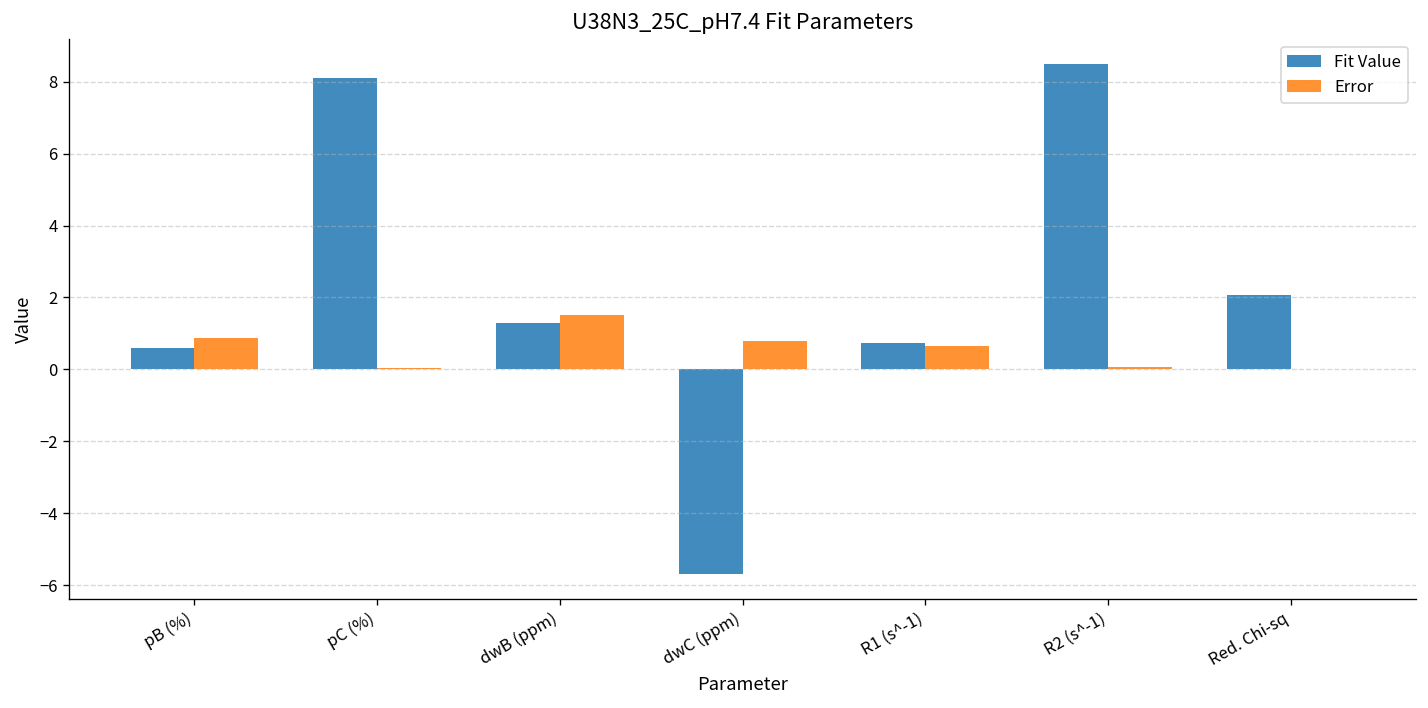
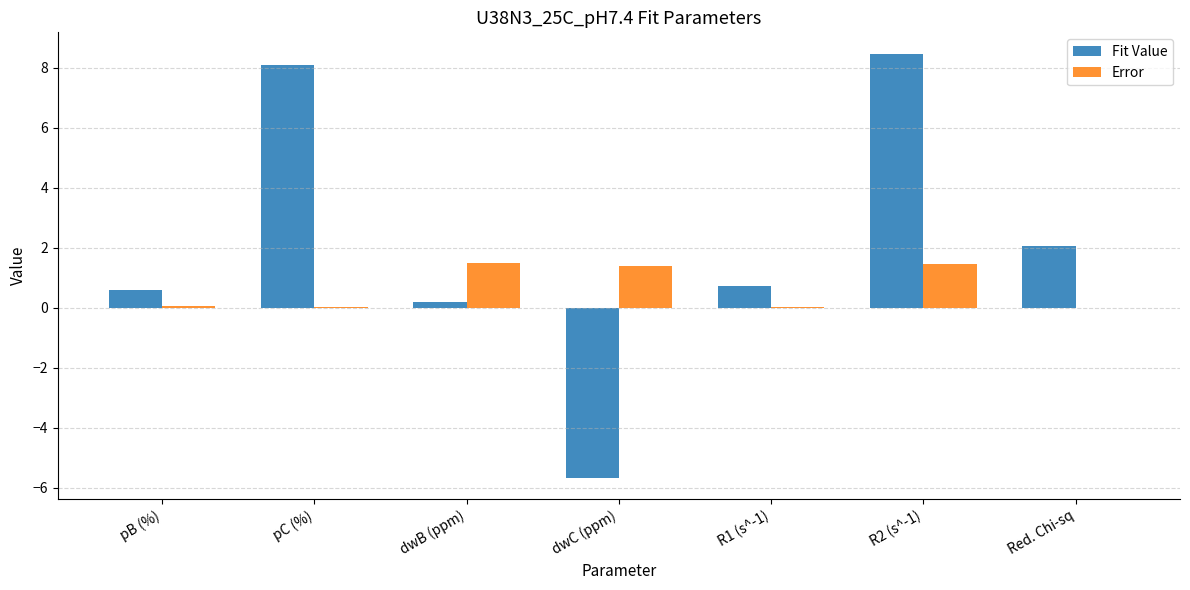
Error, pB (%): 0.9 -> 0.1
Fit Value, dwB (ppm): 1.3 -> 0.2
Error, dwC (ppm): 0.8 -> 1.4
Error, R1 (s^-1): 0.6 -> 0.0
Error, R2 (s^-1): 0.1 -> 1.5
